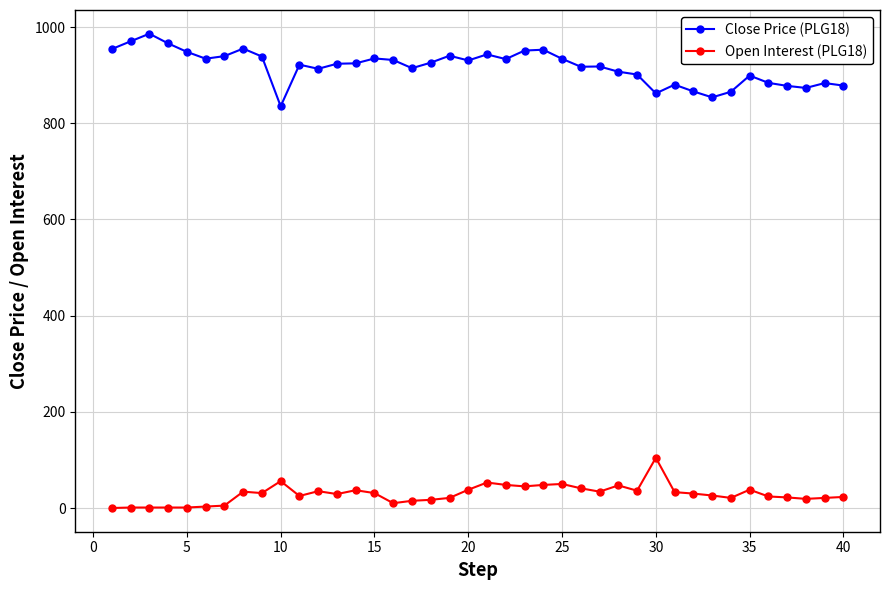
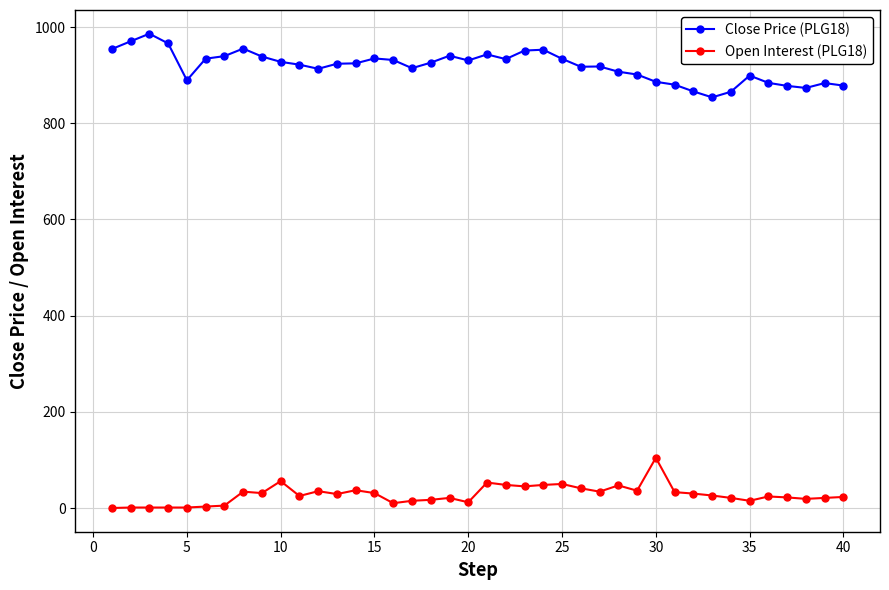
Close Price (PLG18), 5: 950 -> 890
Close Price (PLG18), 10: 840 -> 930
Open Interest (PLG18), 20: 40 -> 10
Close Price (PLG18), 30: 860 -> 890
Open Interest (PLG18), 35: 40 -> 20
